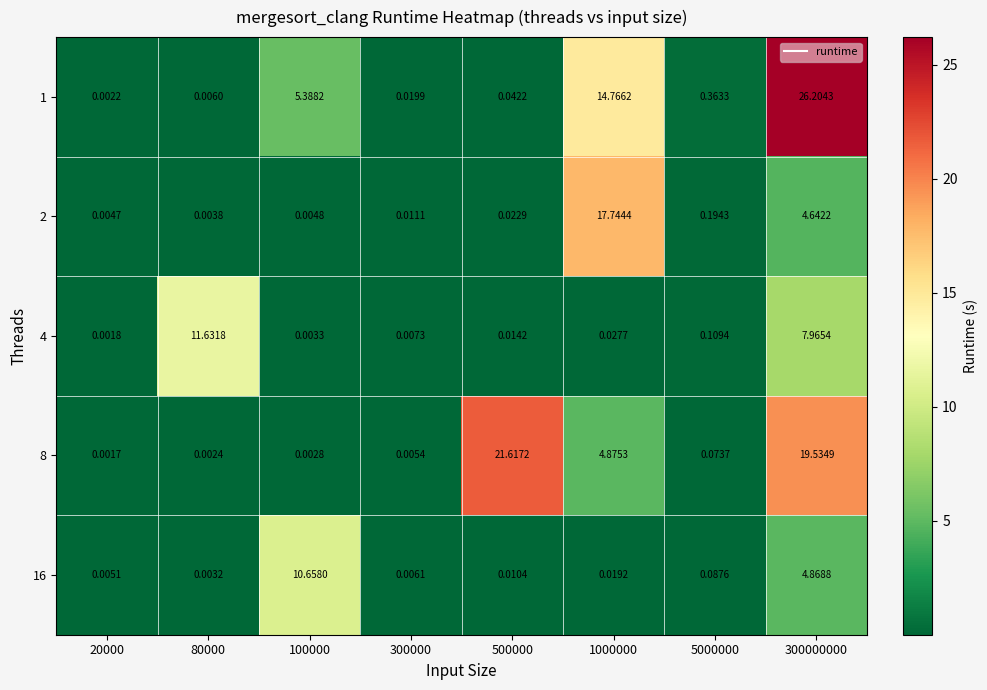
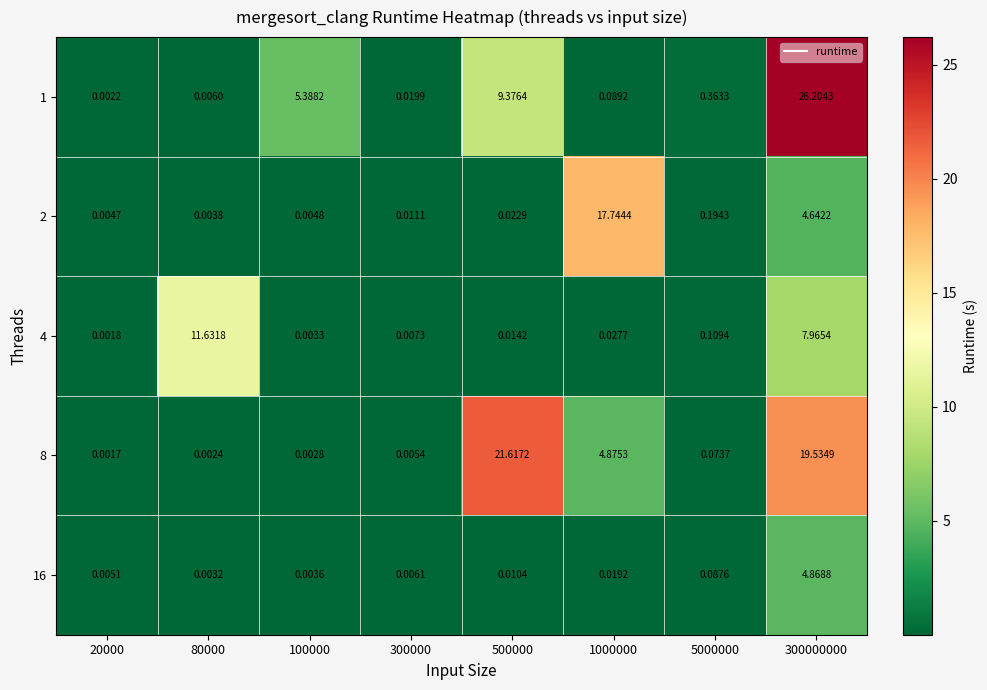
1, 500000: 0.0422 -> 9.3764
1, 1000000: 14.7662 -> 0.0892
16, 100000: 10.6580 -> 0.0036
